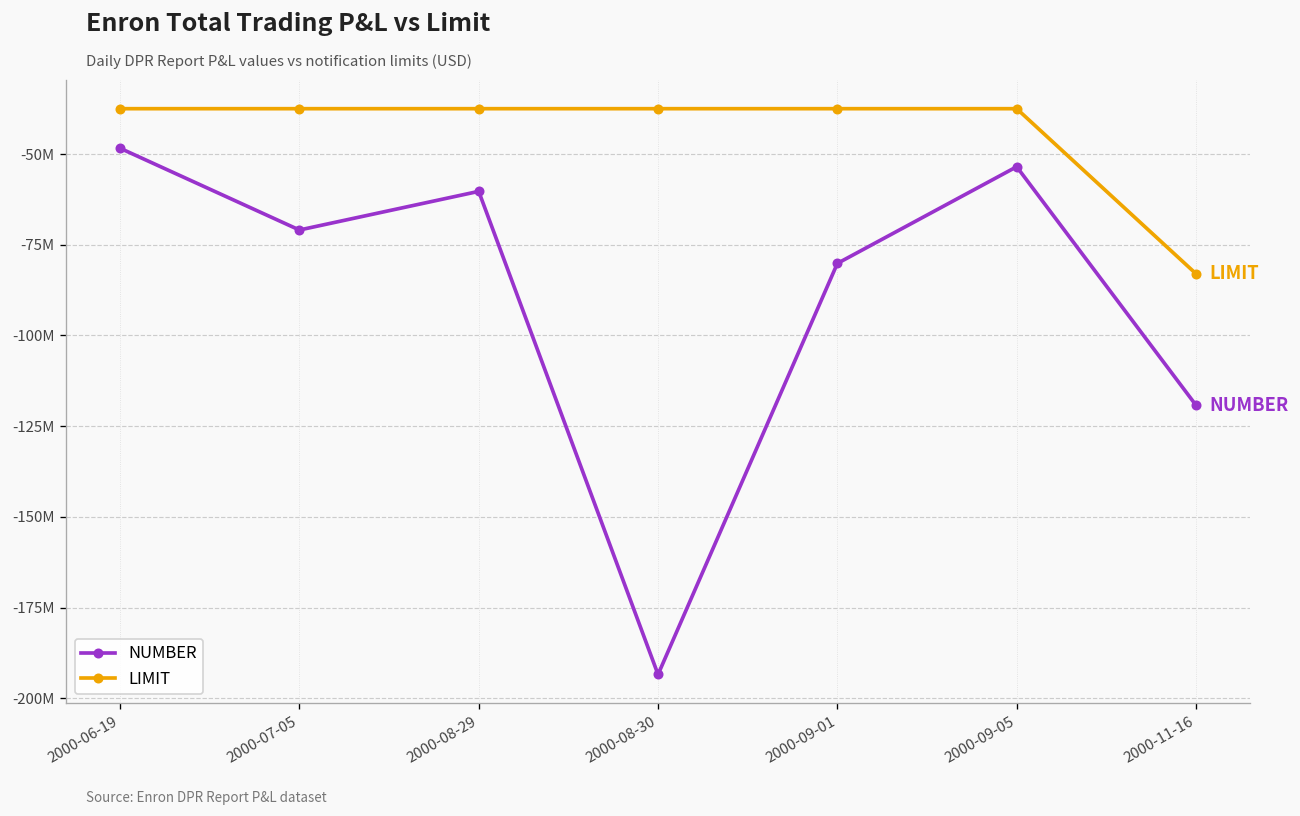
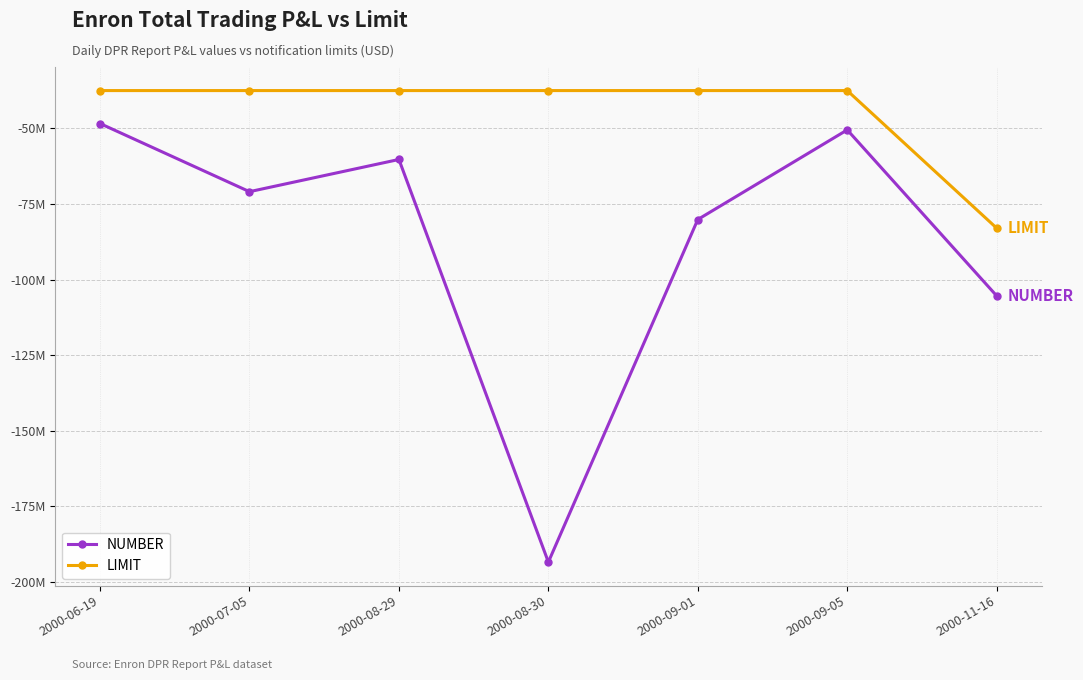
NUMBER, 2000-09-05: -54000000 -> -51000000
NUMBER, 2000-11-16: -119000000 -> -105000000
